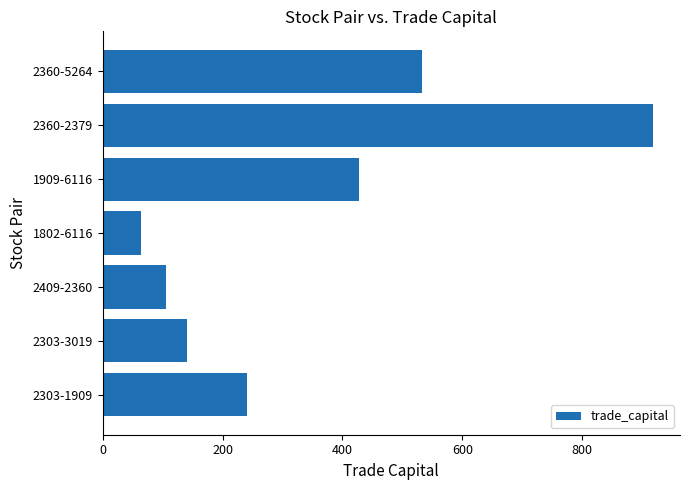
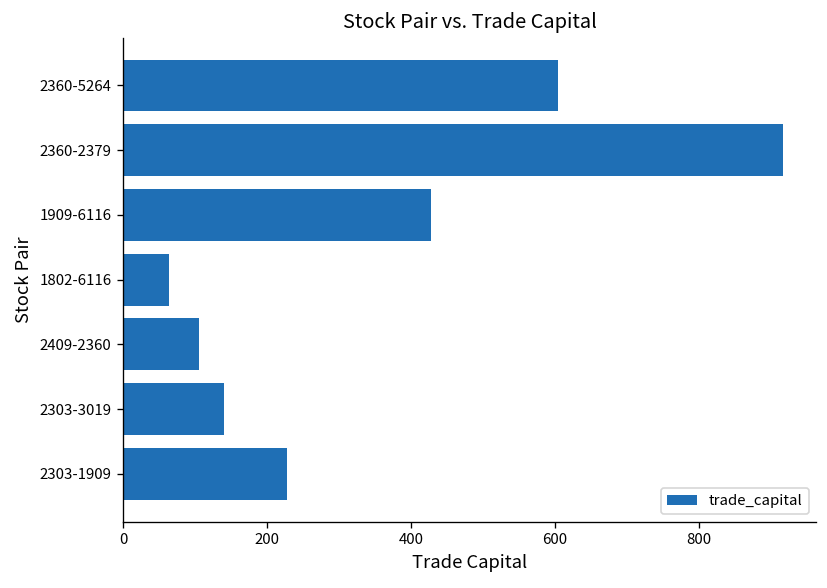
2360-5264: 530 -> 600
2303-1909: 240 -> 230
